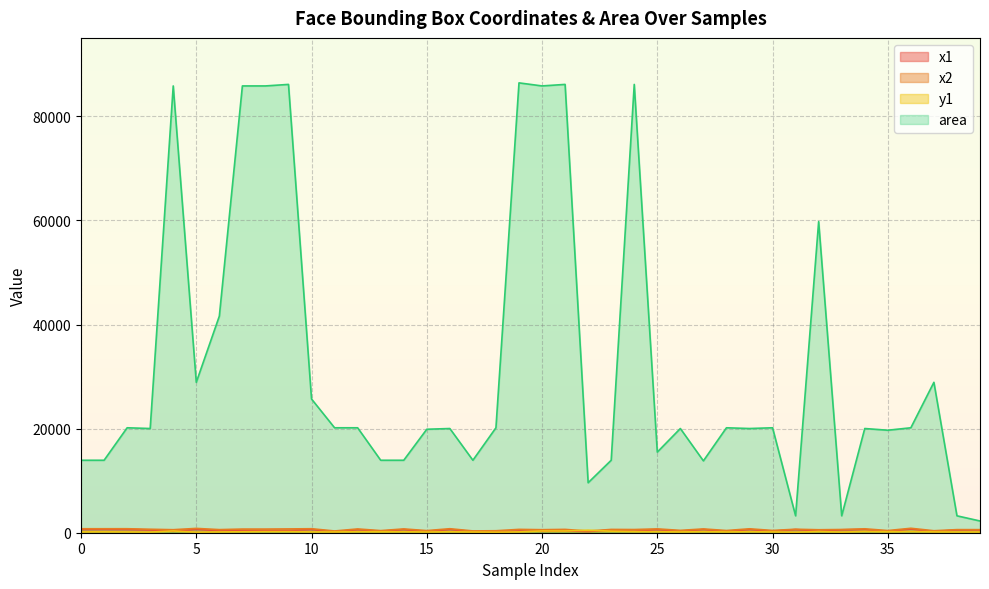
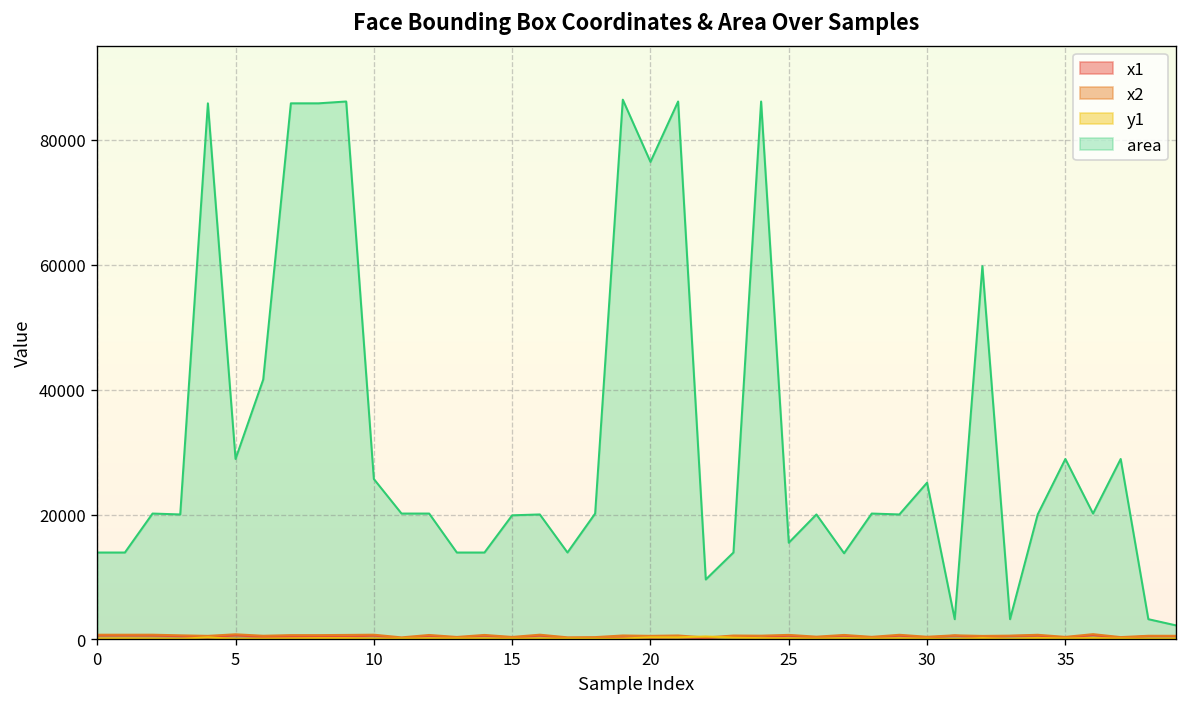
area, 20: 86000 -> 76000
area, 30: 20000 -> 25000
area, 35: 20000 -> 29000
